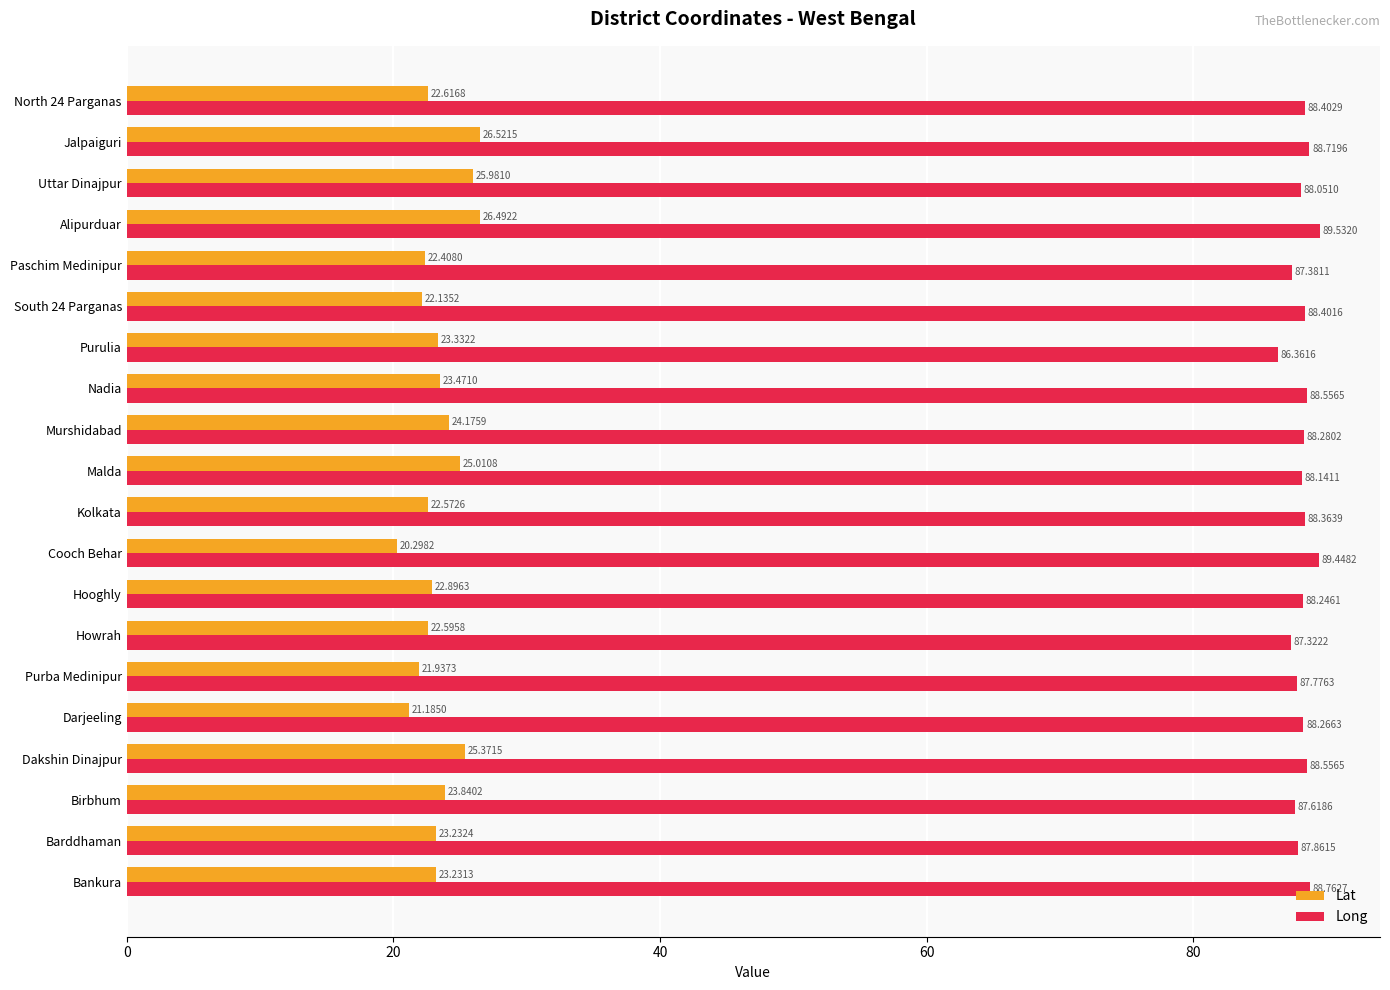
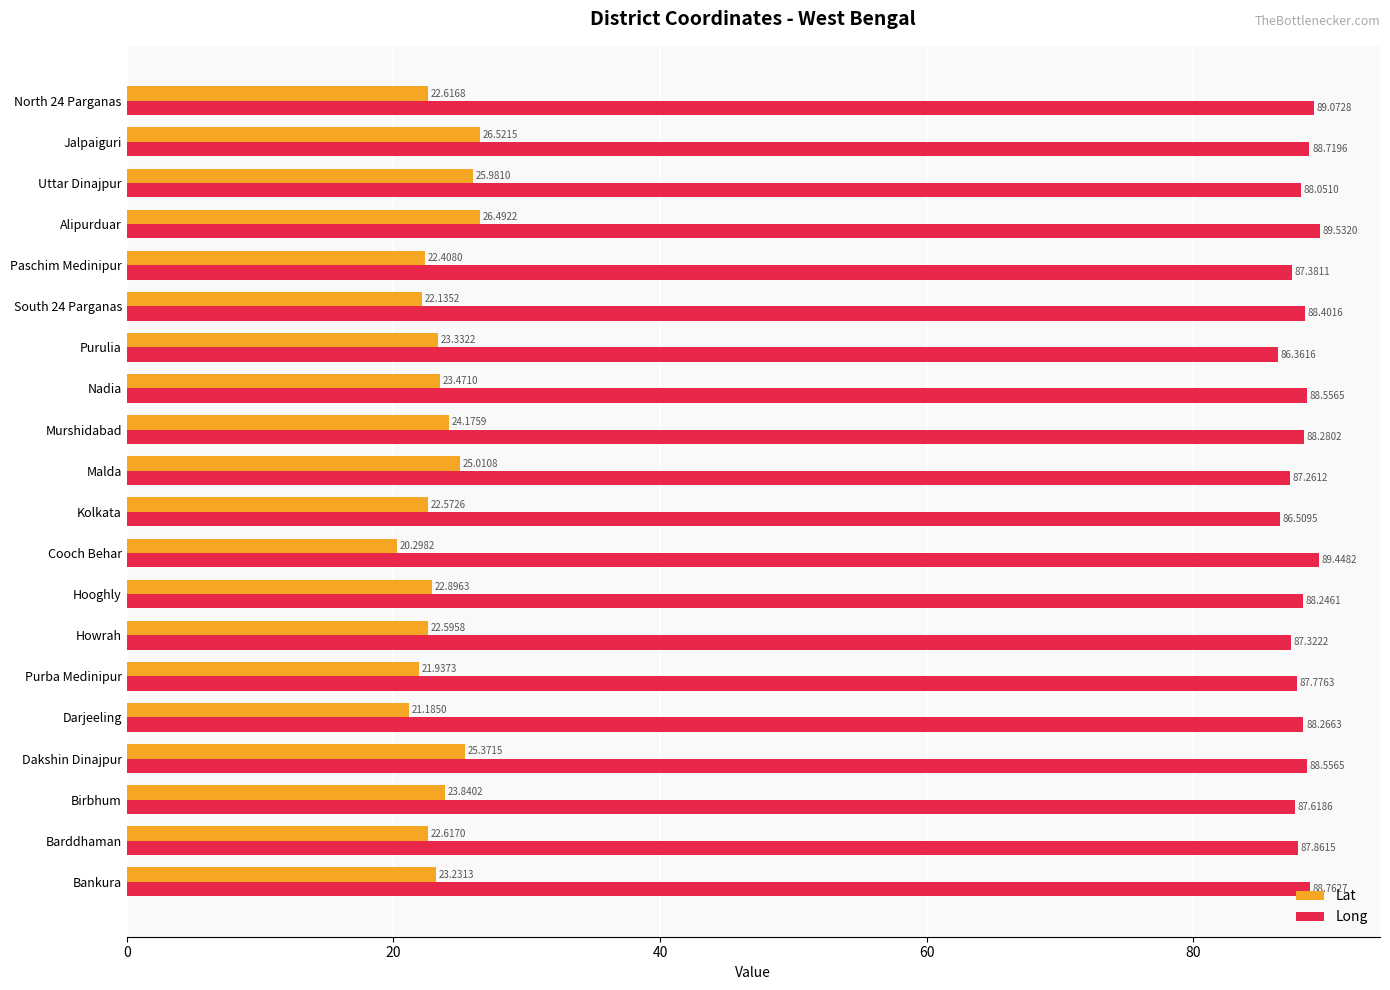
Long, North 24 Parganas: 88.4029 -> 89.0728
Long, Malda: 88.1411 -> 87.2612
Long, Kolkata: 88.3639 -> 86.5095
Lat, Barddhaman: 23.2324 -> 22.6170
